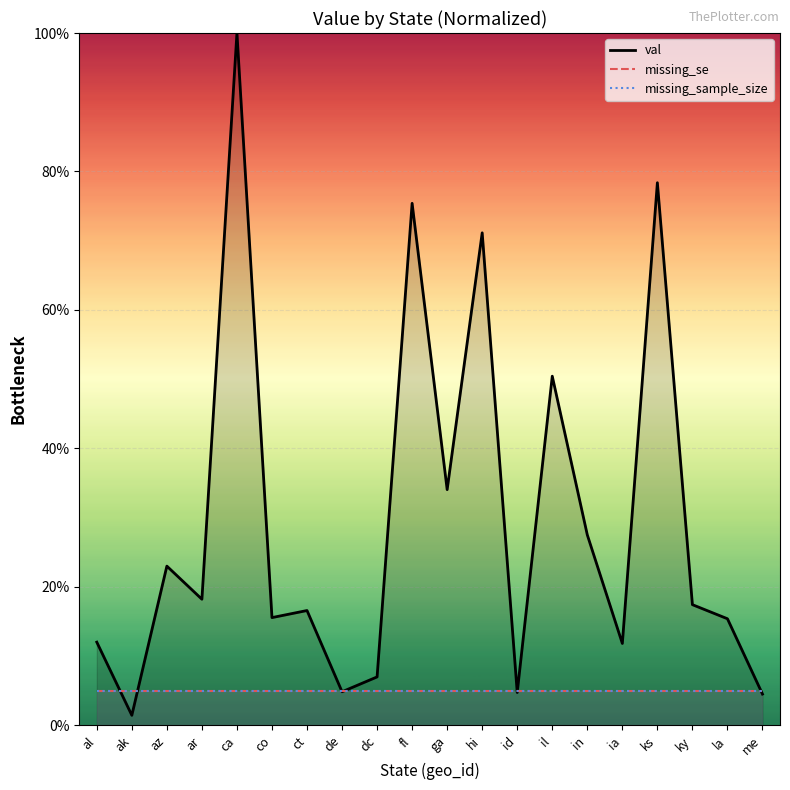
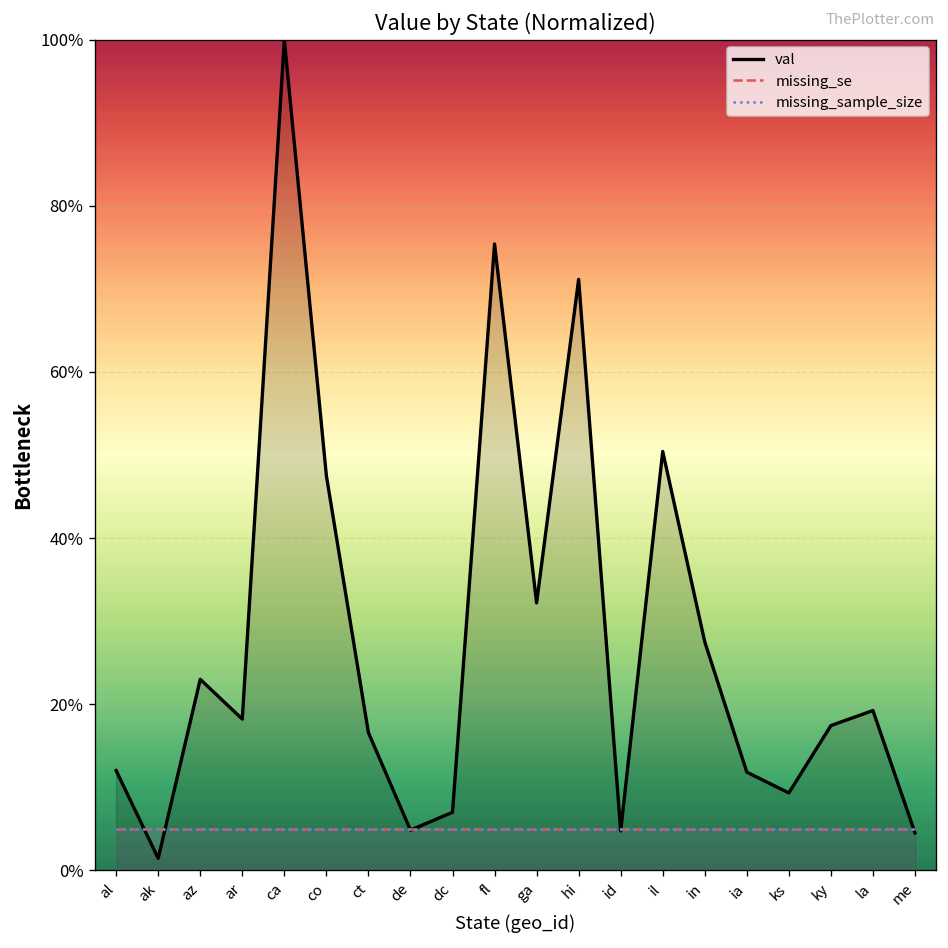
val, co: 16% -> 48%
val, ga: 34% -> 32%
val, ks: 78% -> 9%
val, la: 15% -> 19%
